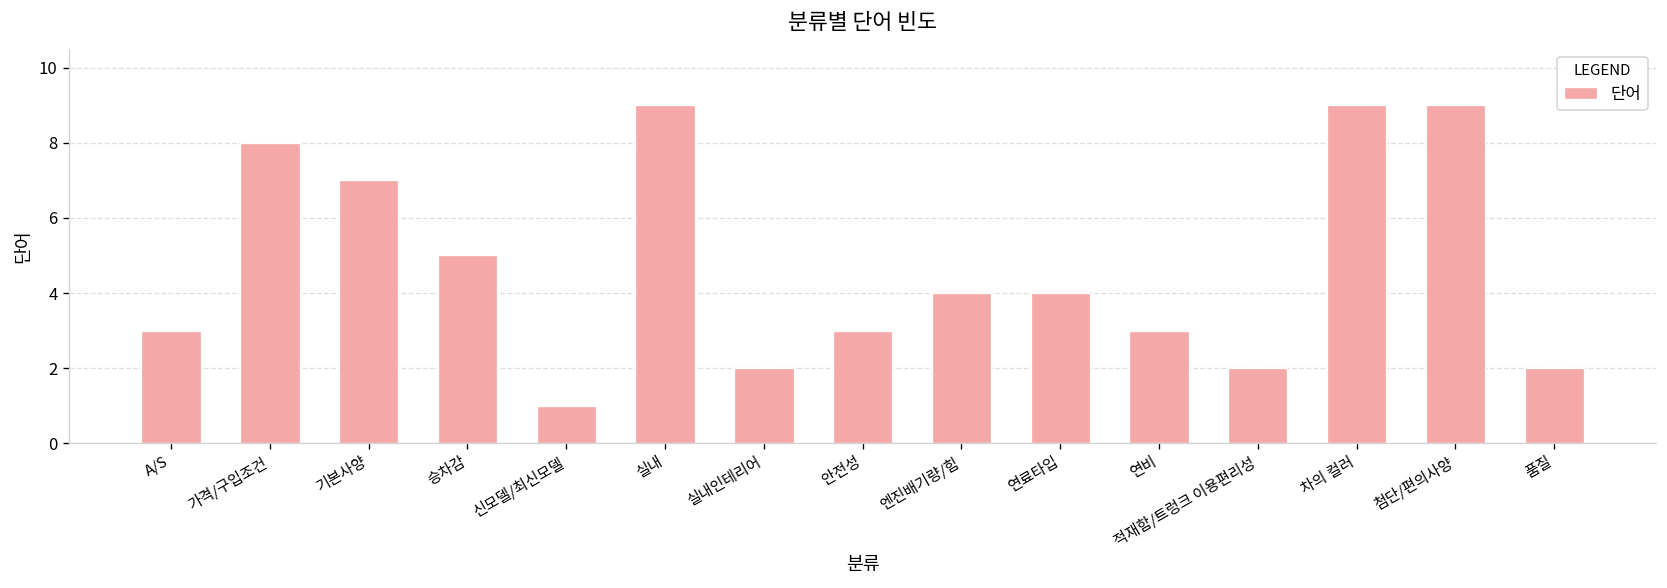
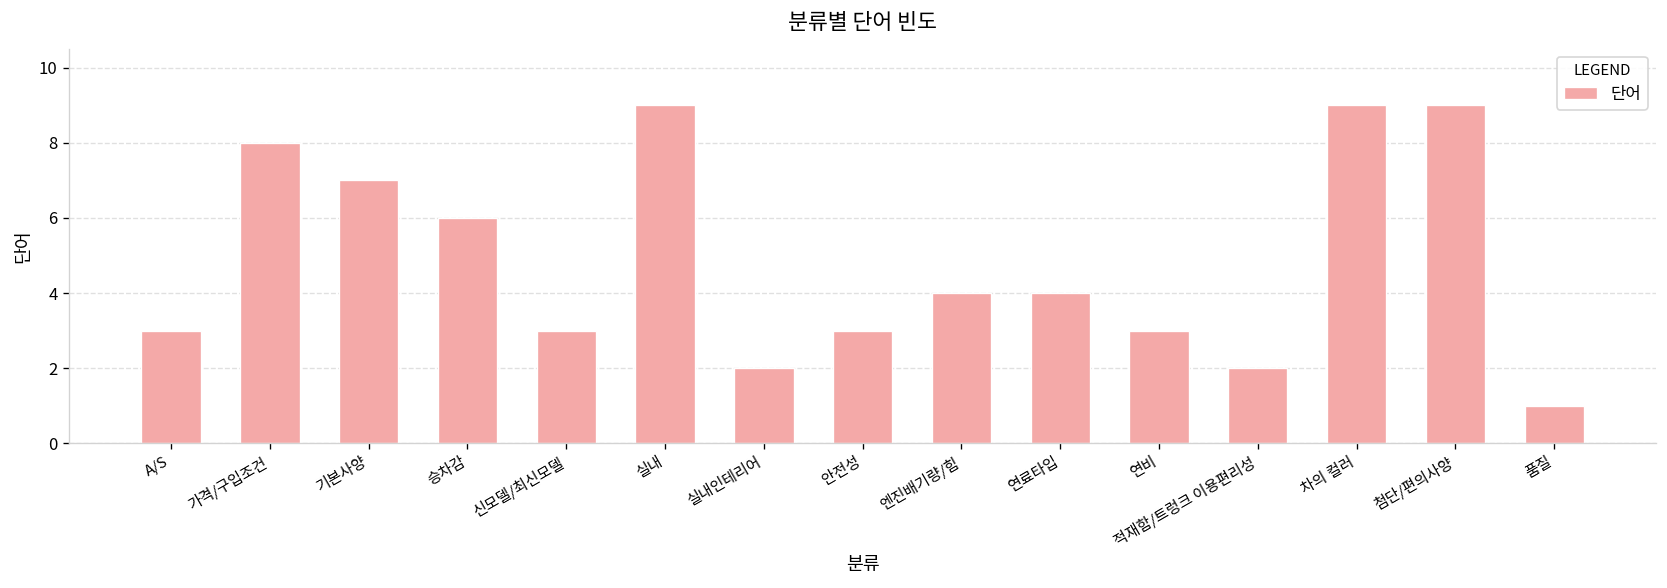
승차감: 5 -> 6
신모델/최신모델: 1 -> 3
품질: 2 -> 1
